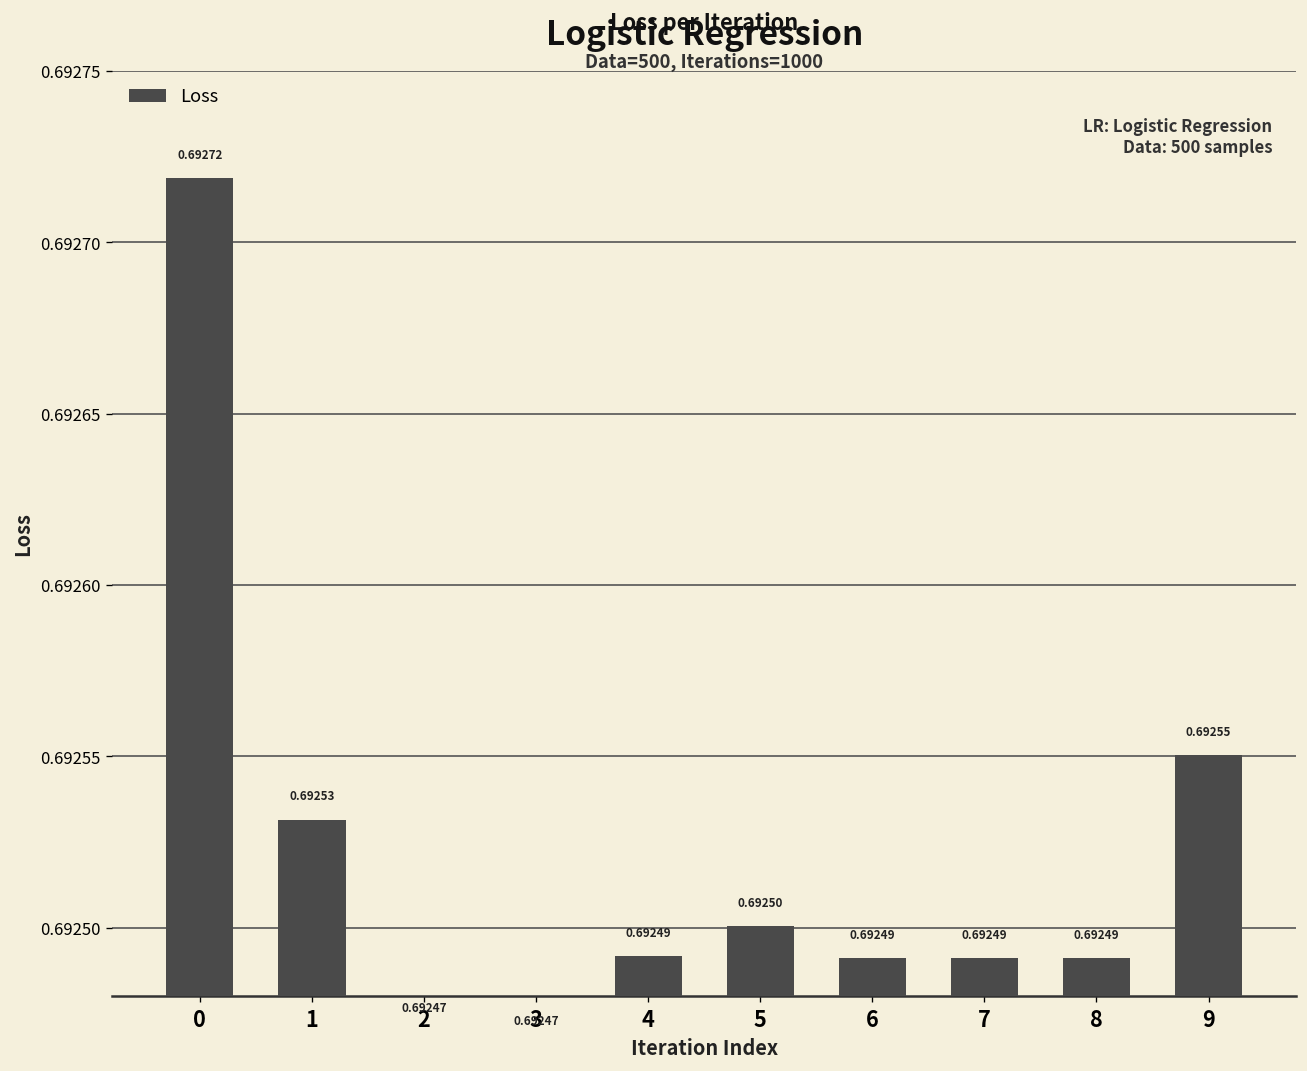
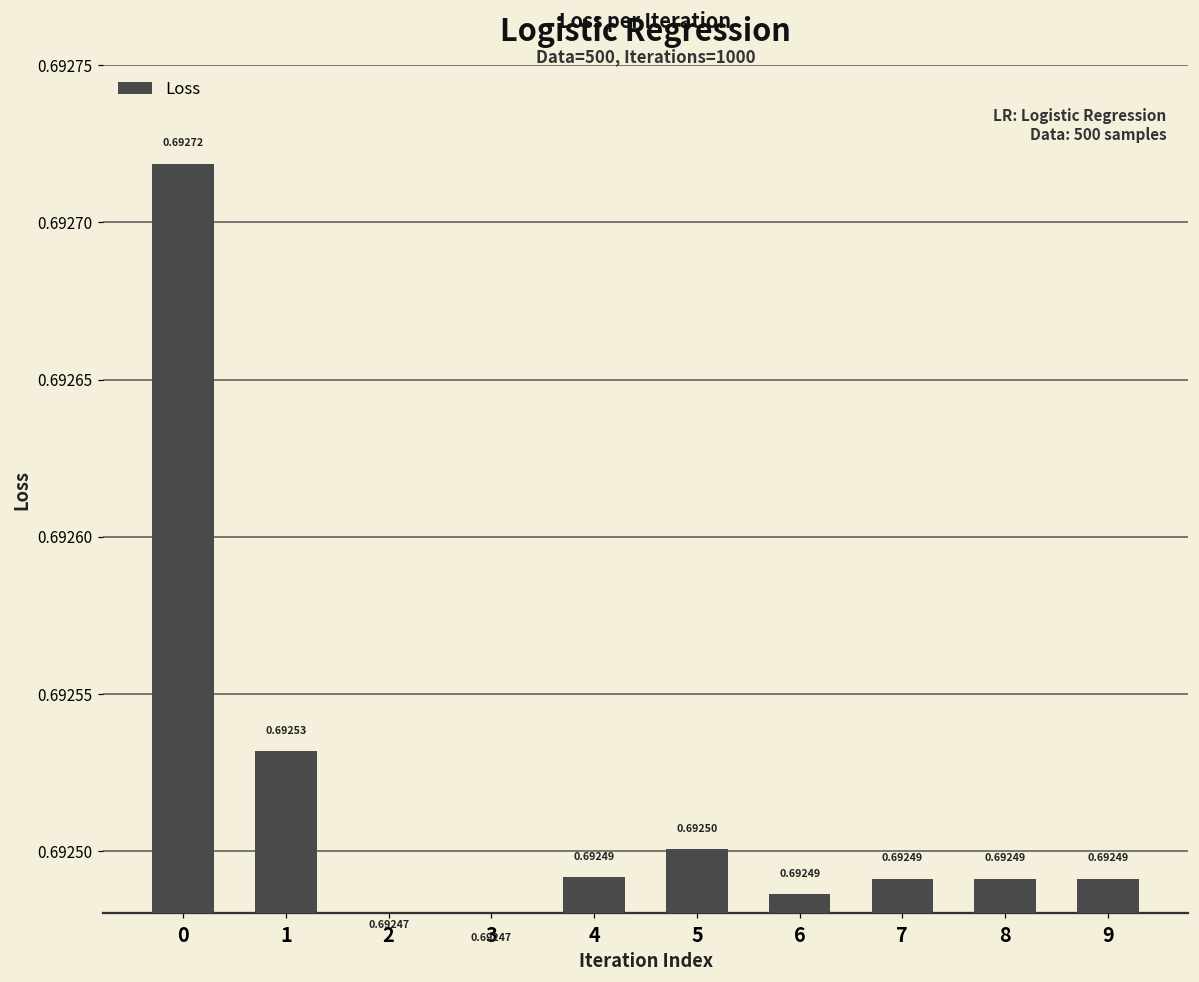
6: 0.692491 -> 0.692486
9: 0.69255 -> 0.69249
